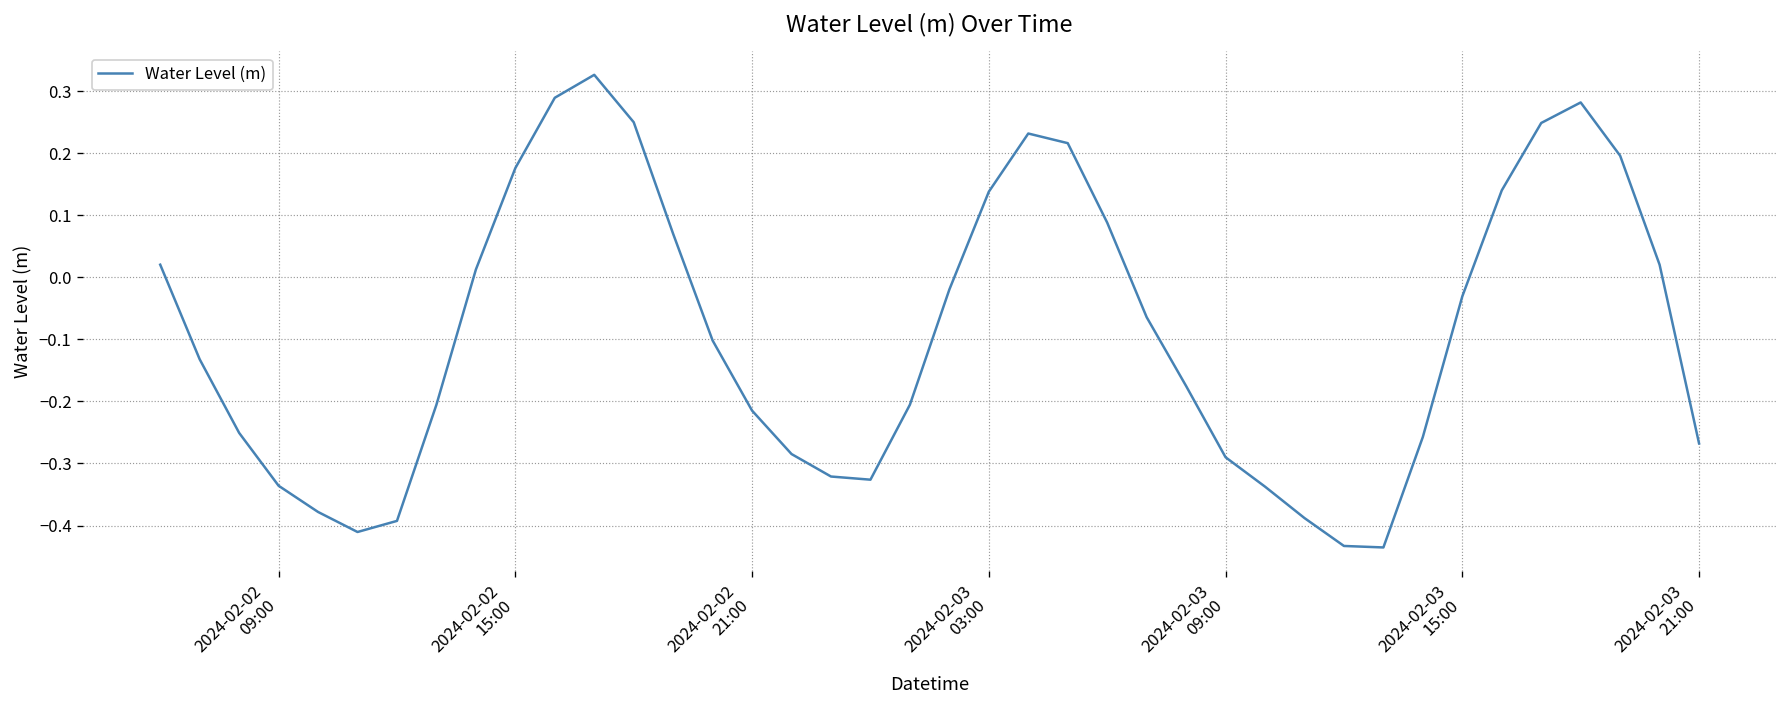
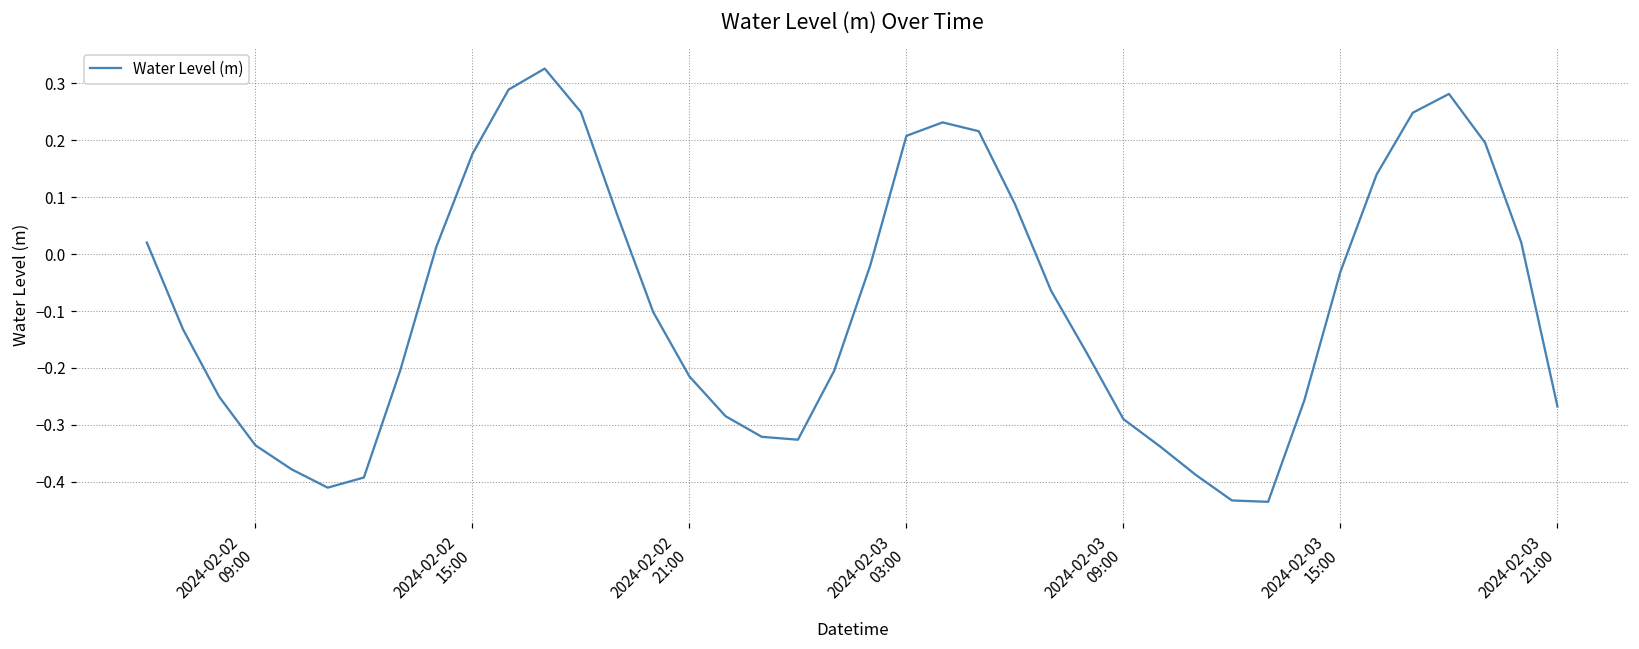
2024-02-03 03:00: 0.14 -> 0.21
